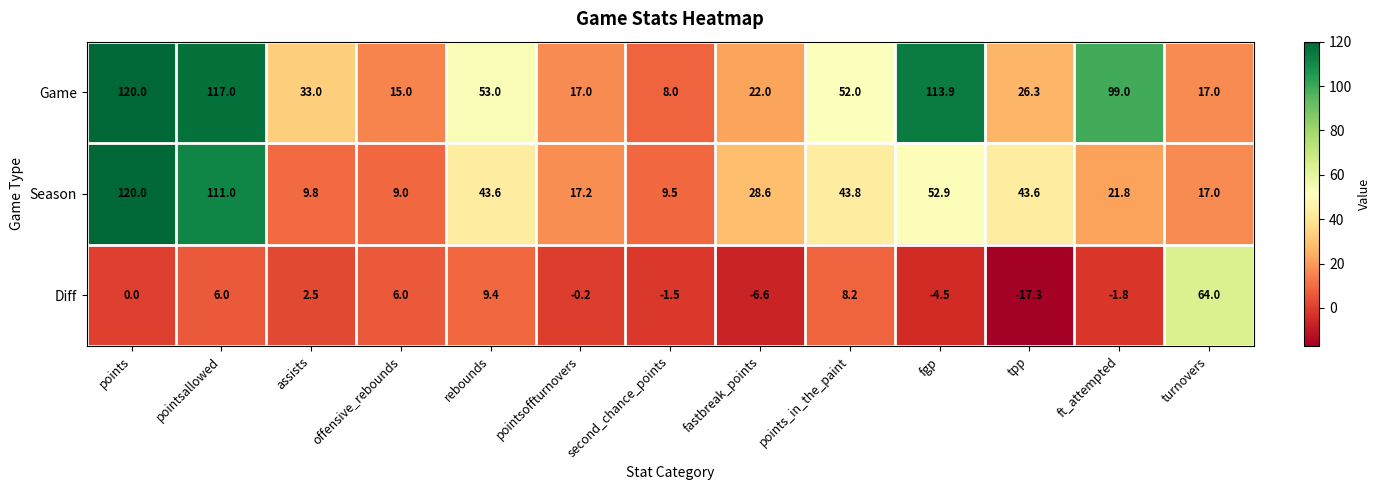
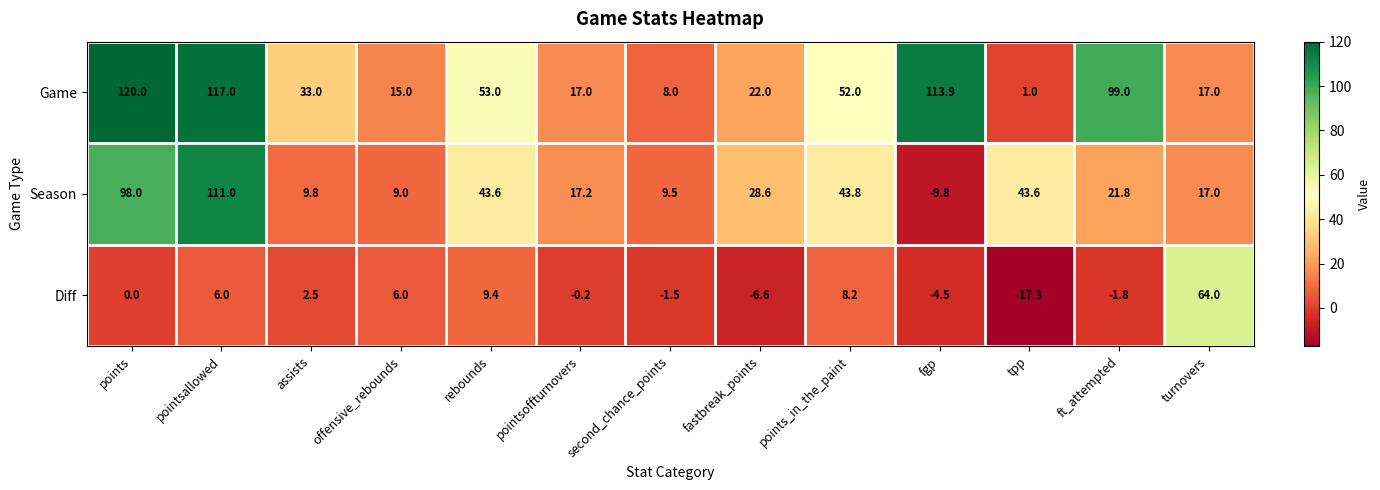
Game, tpp: 26.3 -> 1.0
Season, points: 120.0 -> 98.0
Season, fgp: 52.9 -> -9.8
